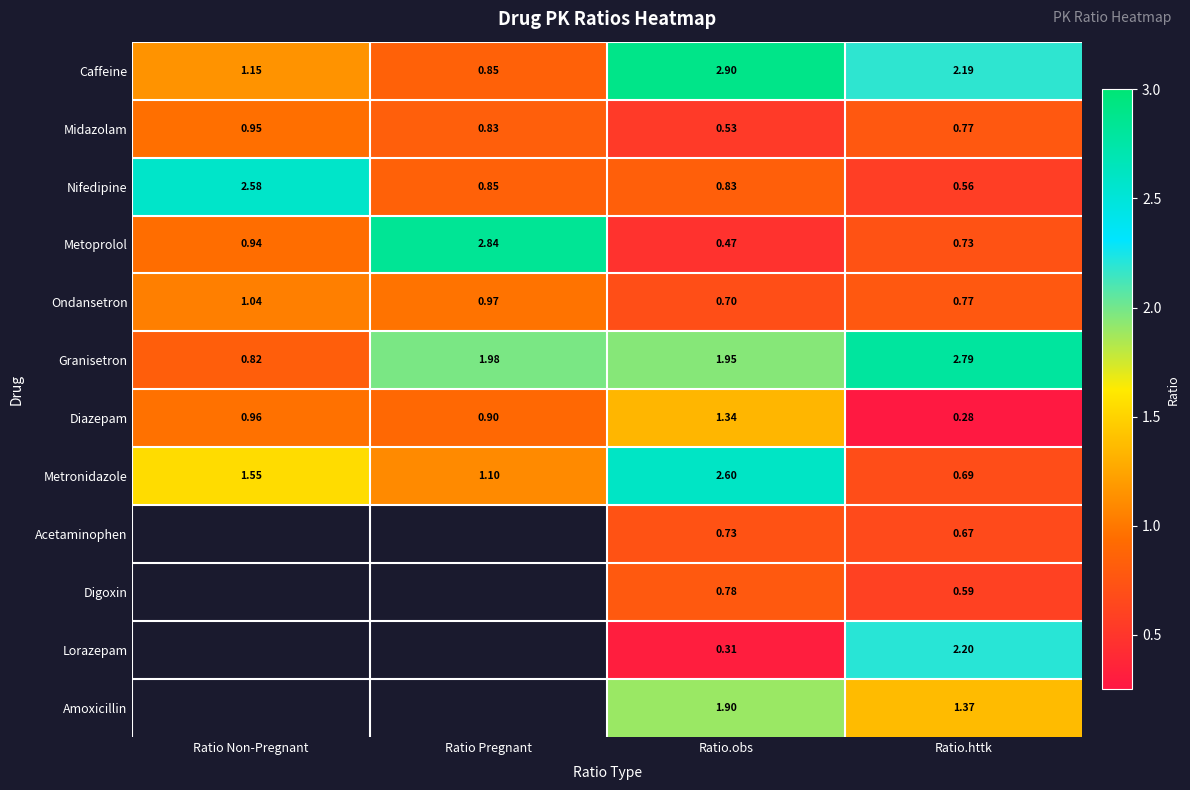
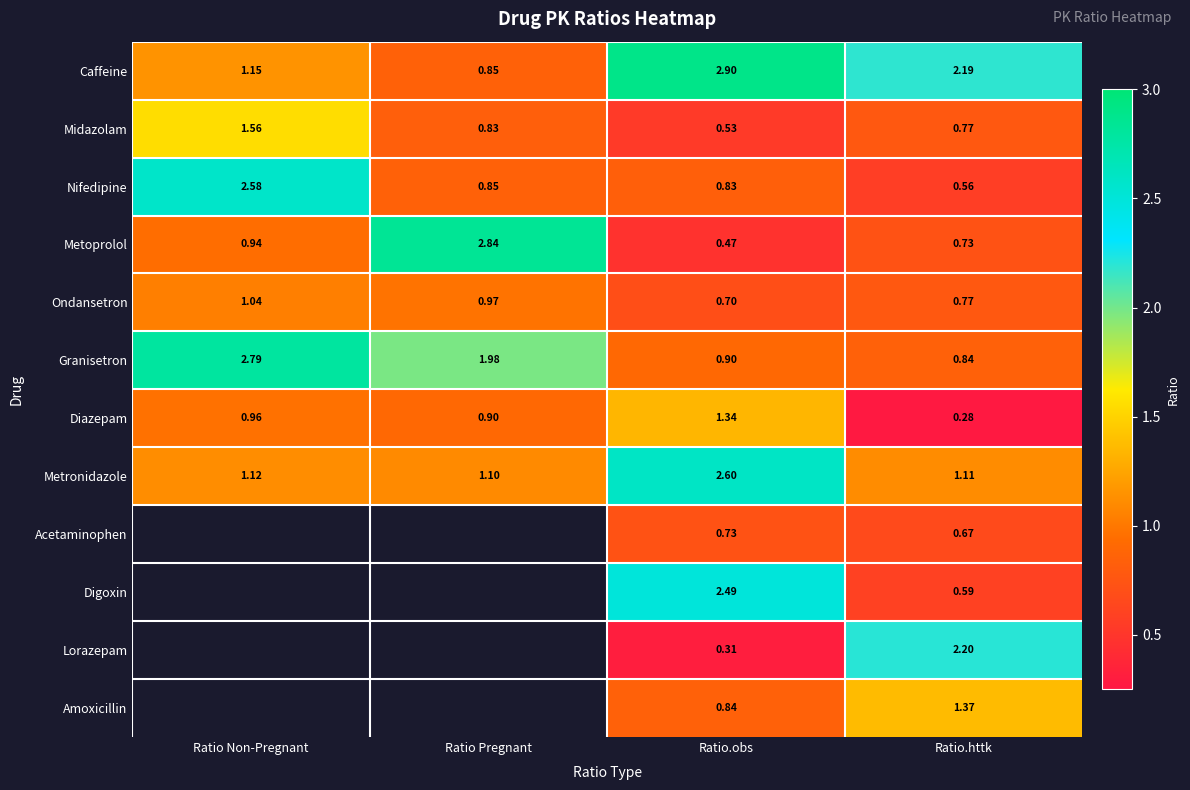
Midazolam, Ratio Non-Pregnant: 0.95 -> 1.56
Granisetron, Ratio Non-Pregnant: 0.82 -> 2.79
Granisetron, Ratio.obs: 1.95 -> 0.90
Granisetron, Ratio.httk: 2.79 -> 0.84
Metronidazole, Ratio Non-Pregnant: 1.55 -> 1.12
Metronidazole, Ratio.httk: 0.69 -> 1.11
Digoxin, Ratio.obs: 0.78 -> 2.49
Amoxicillin, Ratio.obs: 1.90 -> 0.84
